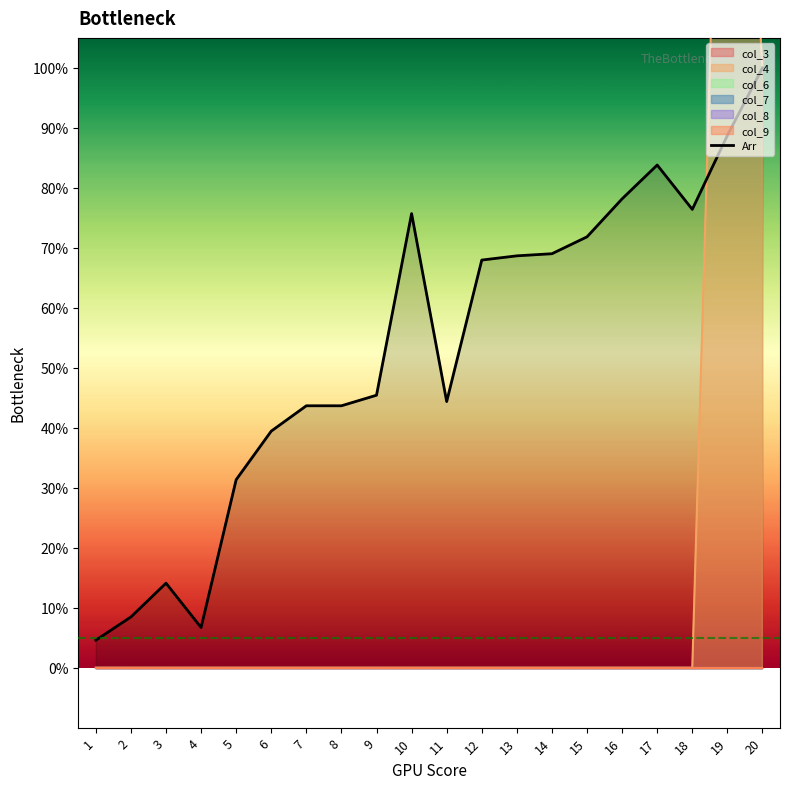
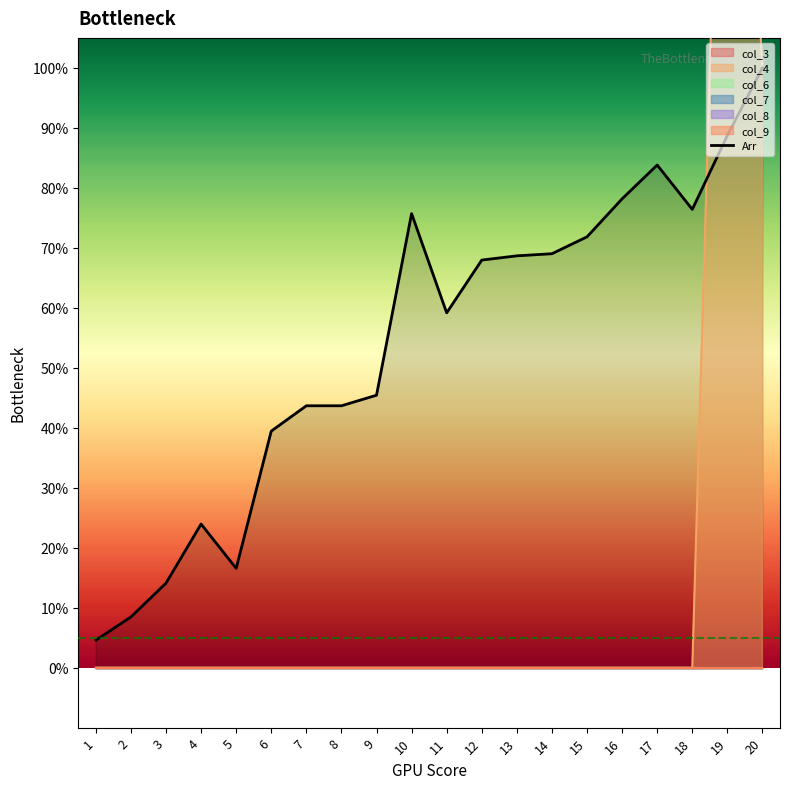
Arr, 4: 7% -> 24%
Arr, 5: 31% -> 17%
Arr, 11: 44% -> 59%
